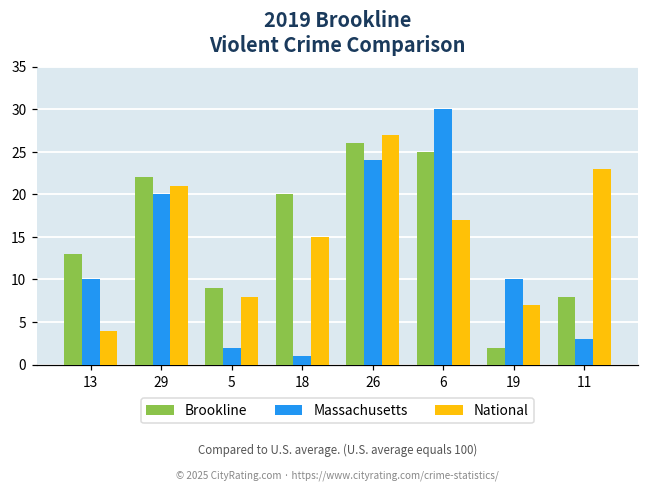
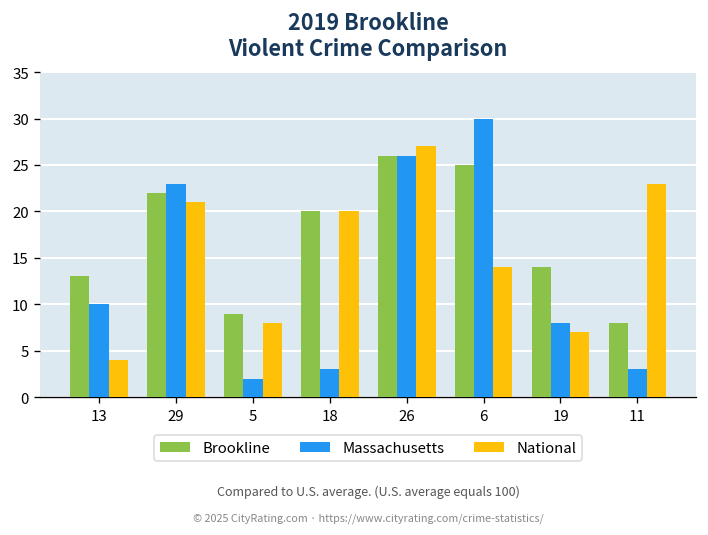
Massachusetts, 29: 20 -> 23
Massachusetts, 18: 1 -> 3
National, 18: 15 -> 20
Massachusetts, 26: 24 -> 26
National, 6: 17 -> 14
Brookline, 19: 2 -> 14
Massachusetts, 19: 10 -> 8
